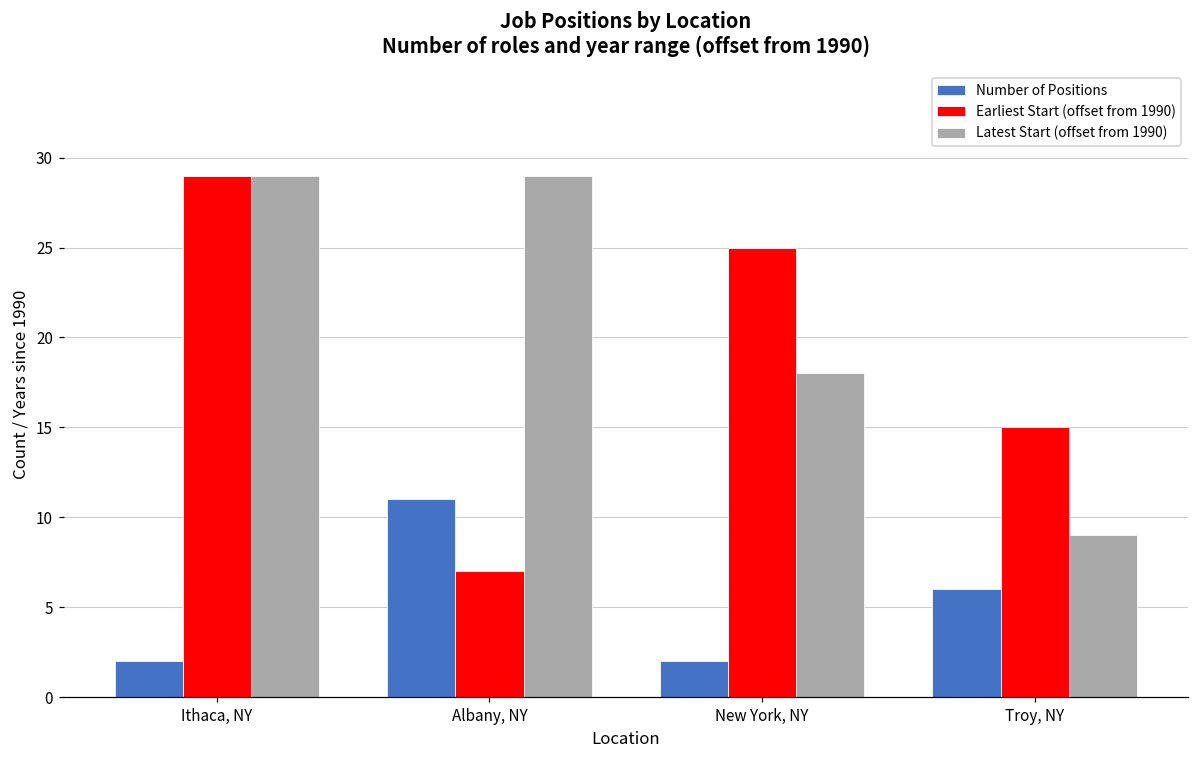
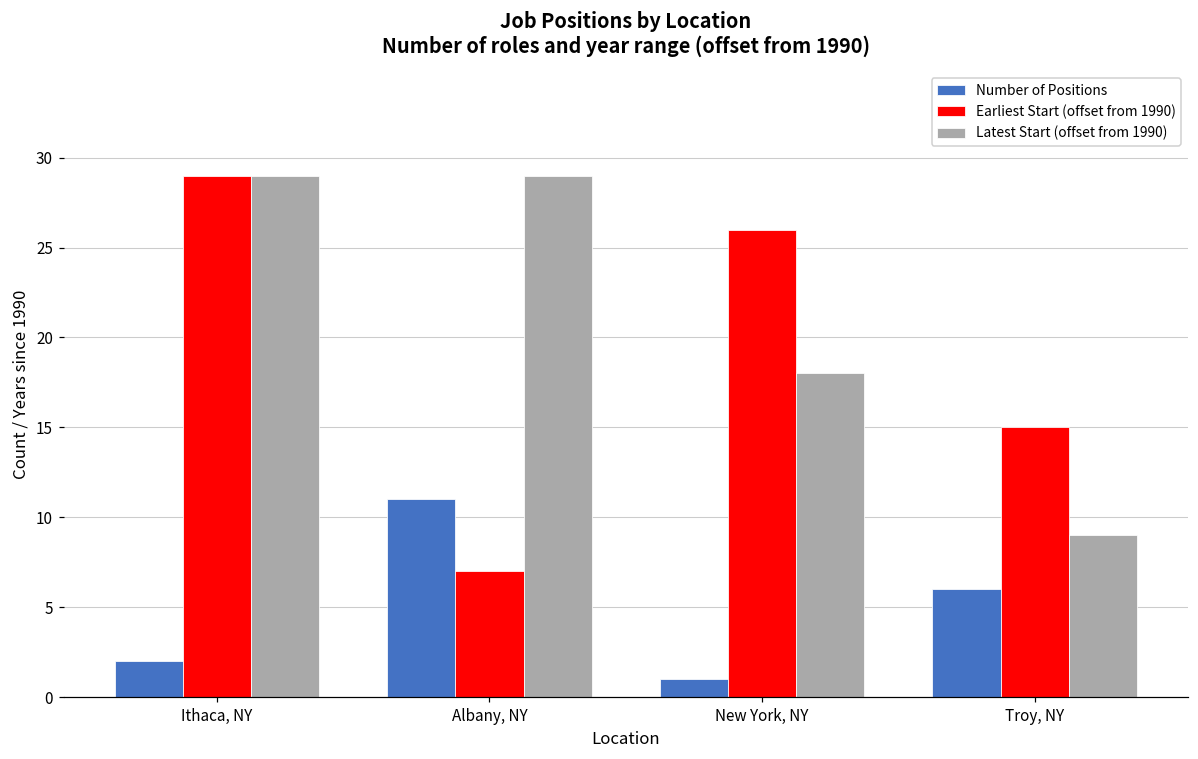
Number of Positions, New York, NY: 2 -> 1
Earliest Start (offset from 1990), New York, NY: 25.0 -> 26.0
